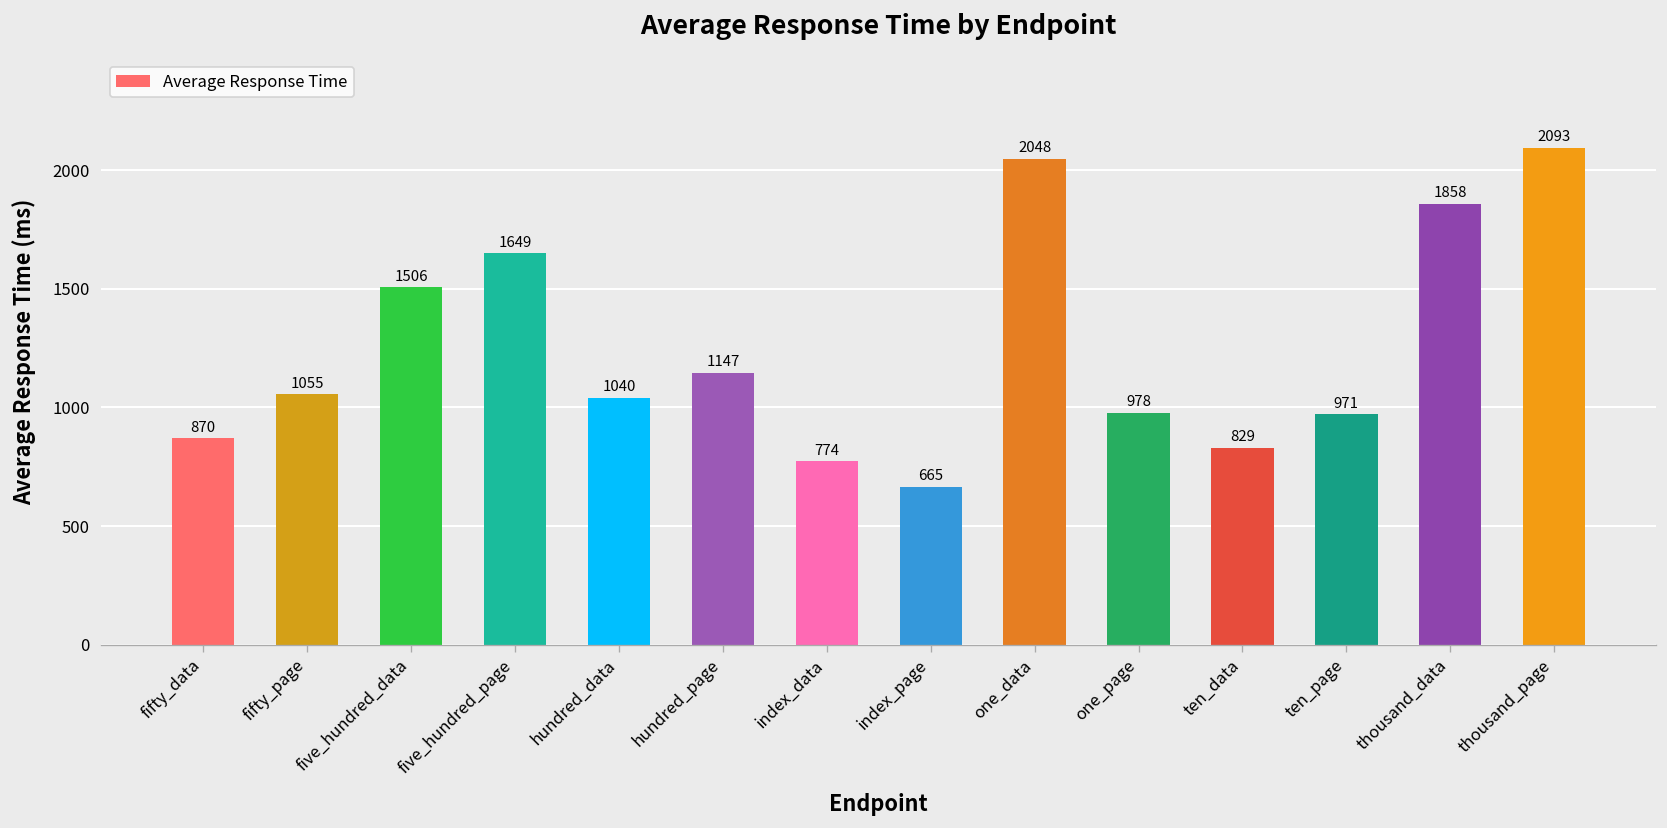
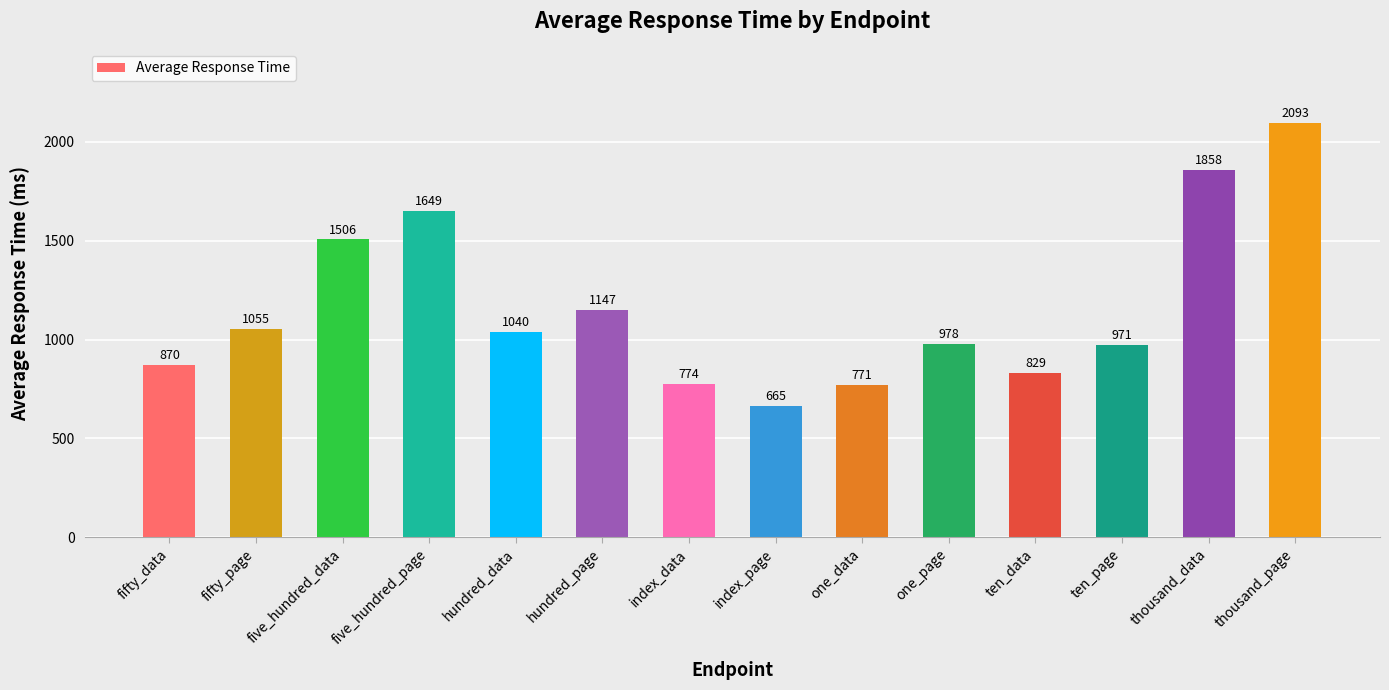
one_data: 2048 -> 771
